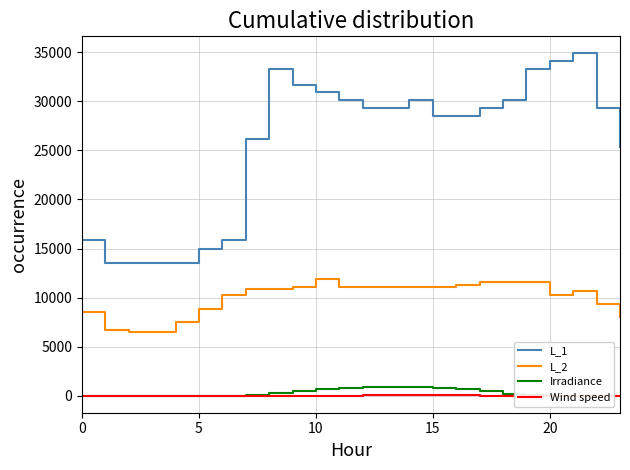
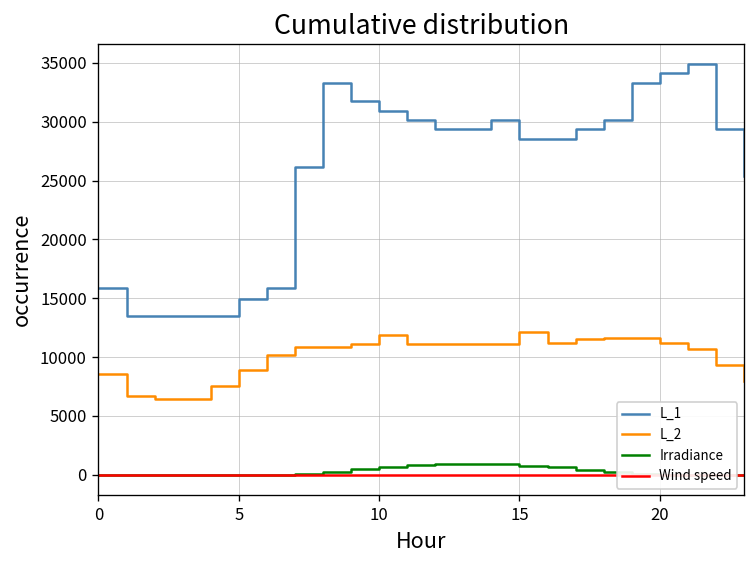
L_2, 15: 11000 -> 12000
L_2, 20: 10000 -> 11000
